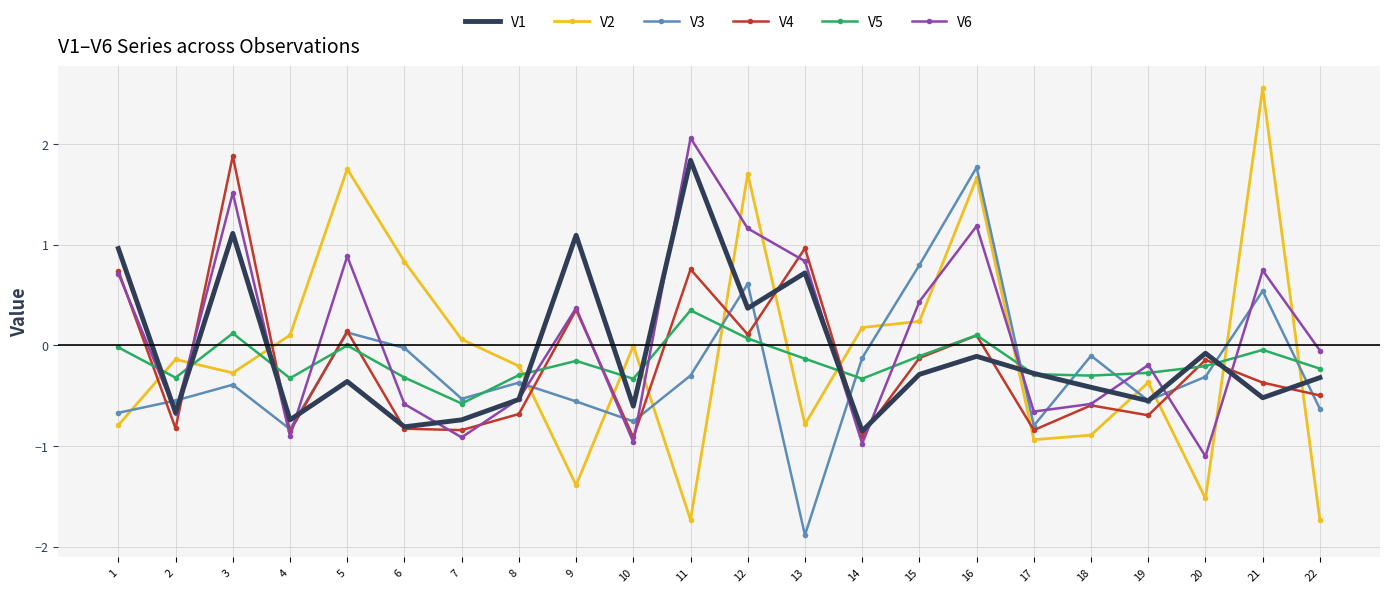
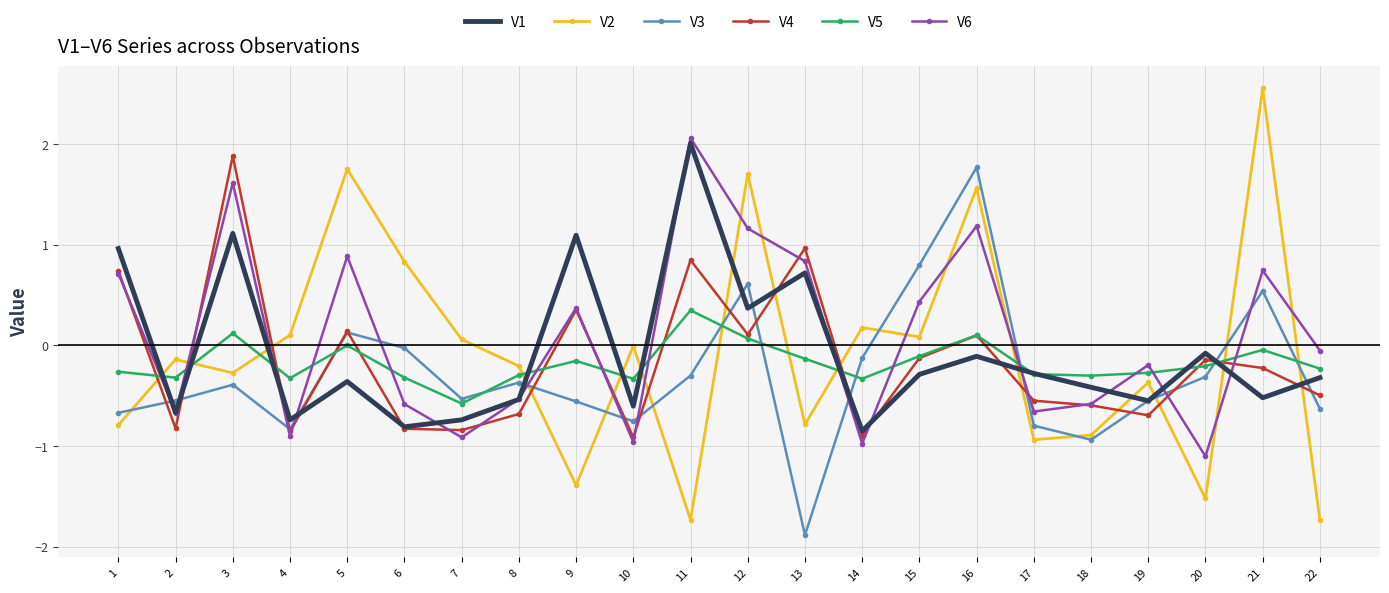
V5, 1: -0.02 -> -0.26
V6, 3: 1.51 -> 1.61
V1, 11: 1.84 -> 2.01
V4, 11: 0.76 -> 0.85
V2, 15: 0.24 -> 0.08
V2, 16: 1.66 -> 1.56
V4, 17: -0.84 -> -0.55
V3, 18: -0.10 -> -0.94
V4, 21: -0.37 -> -0.23
